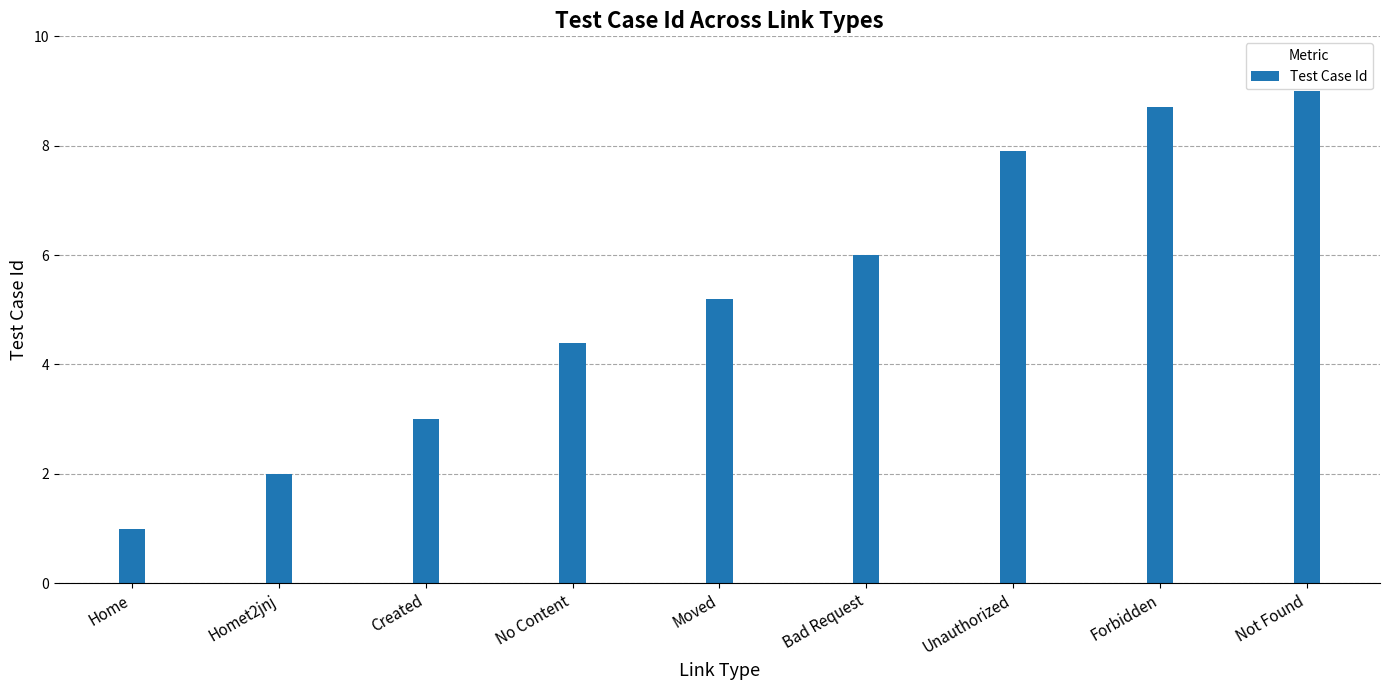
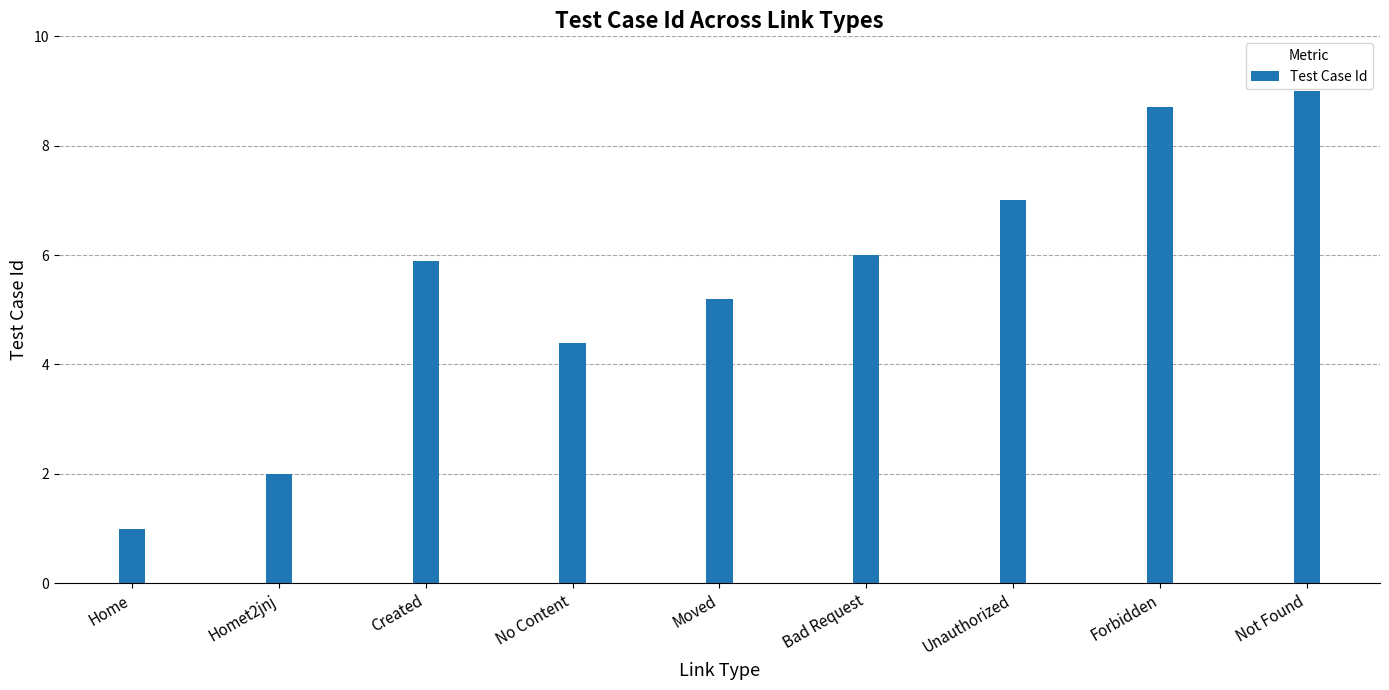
Created: 3.0 -> 5.9
Unauthorized: 7.9 -> 7.0
